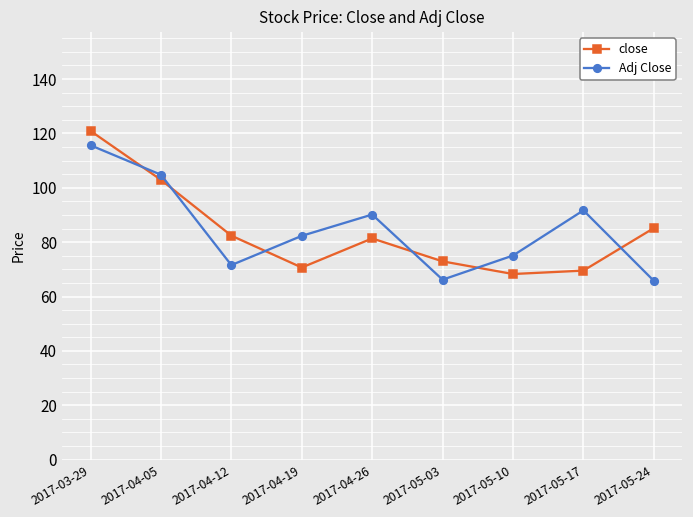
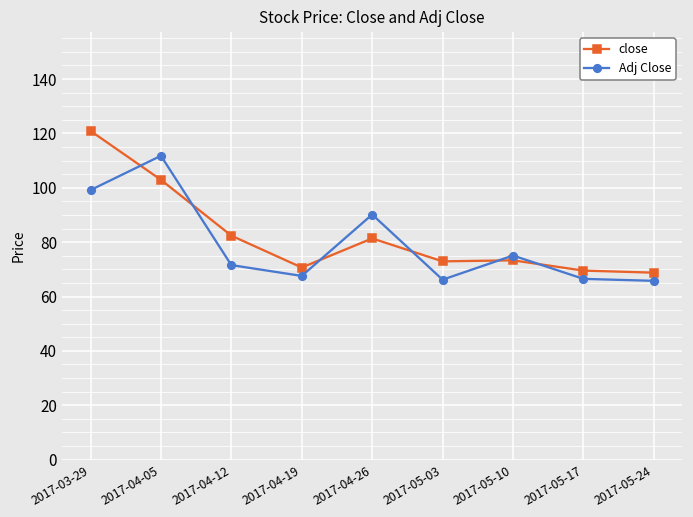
Adj Close, 2017-03-29: 116 -> 99
Adj Close, 2017-04-05: 105 -> 112
Adj Close, 2017-04-19: 82 -> 68
close, 2017-05-10: 68 -> 73
Adj Close, 2017-05-17: 92 -> 66
close, 2017-05-24: 85 -> 69
